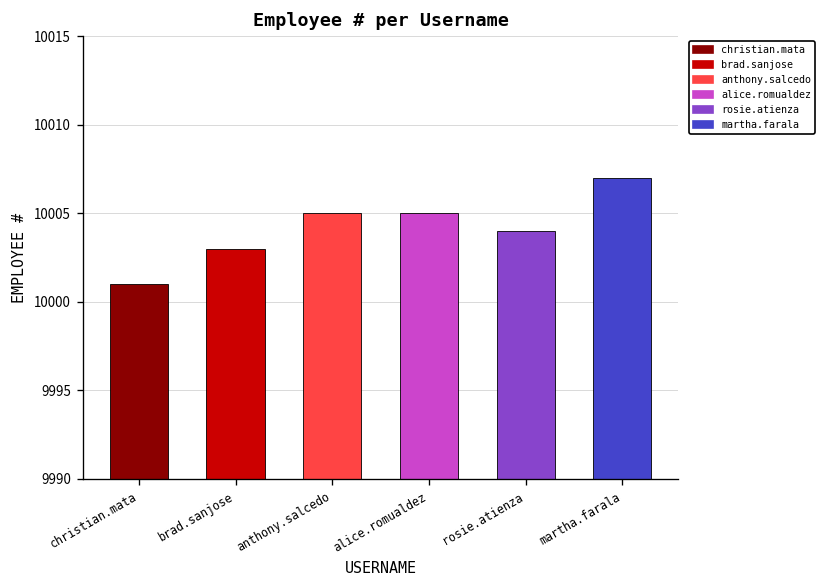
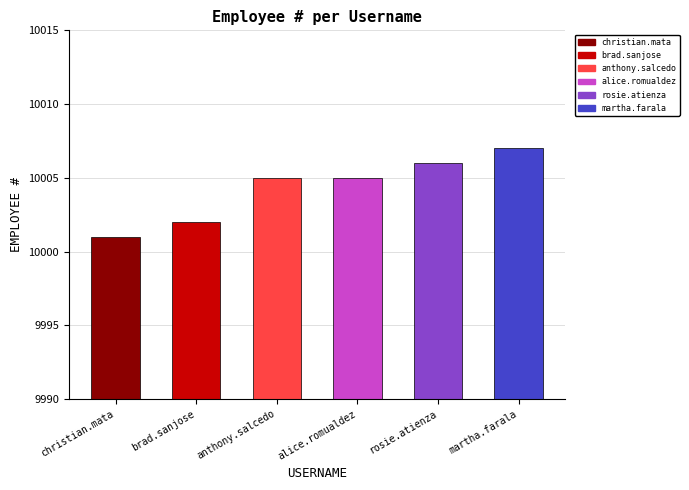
brad.sanjose: 10003 -> 10002
rosie.atienza: 10004 -> 10006
